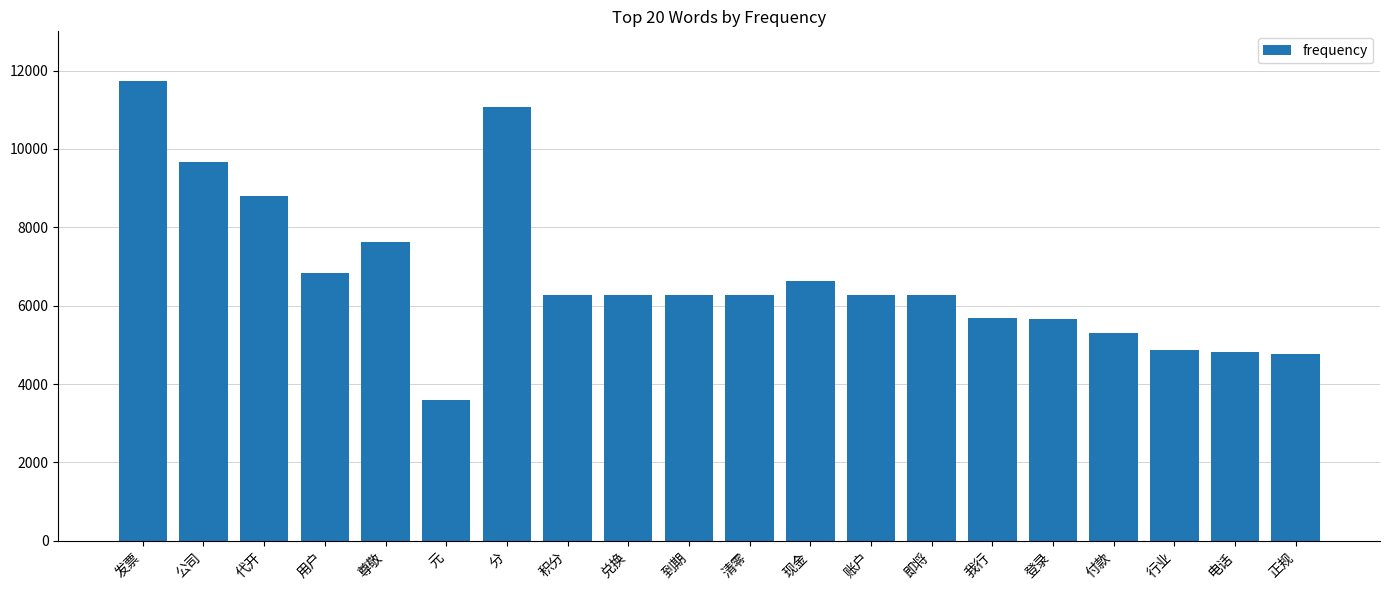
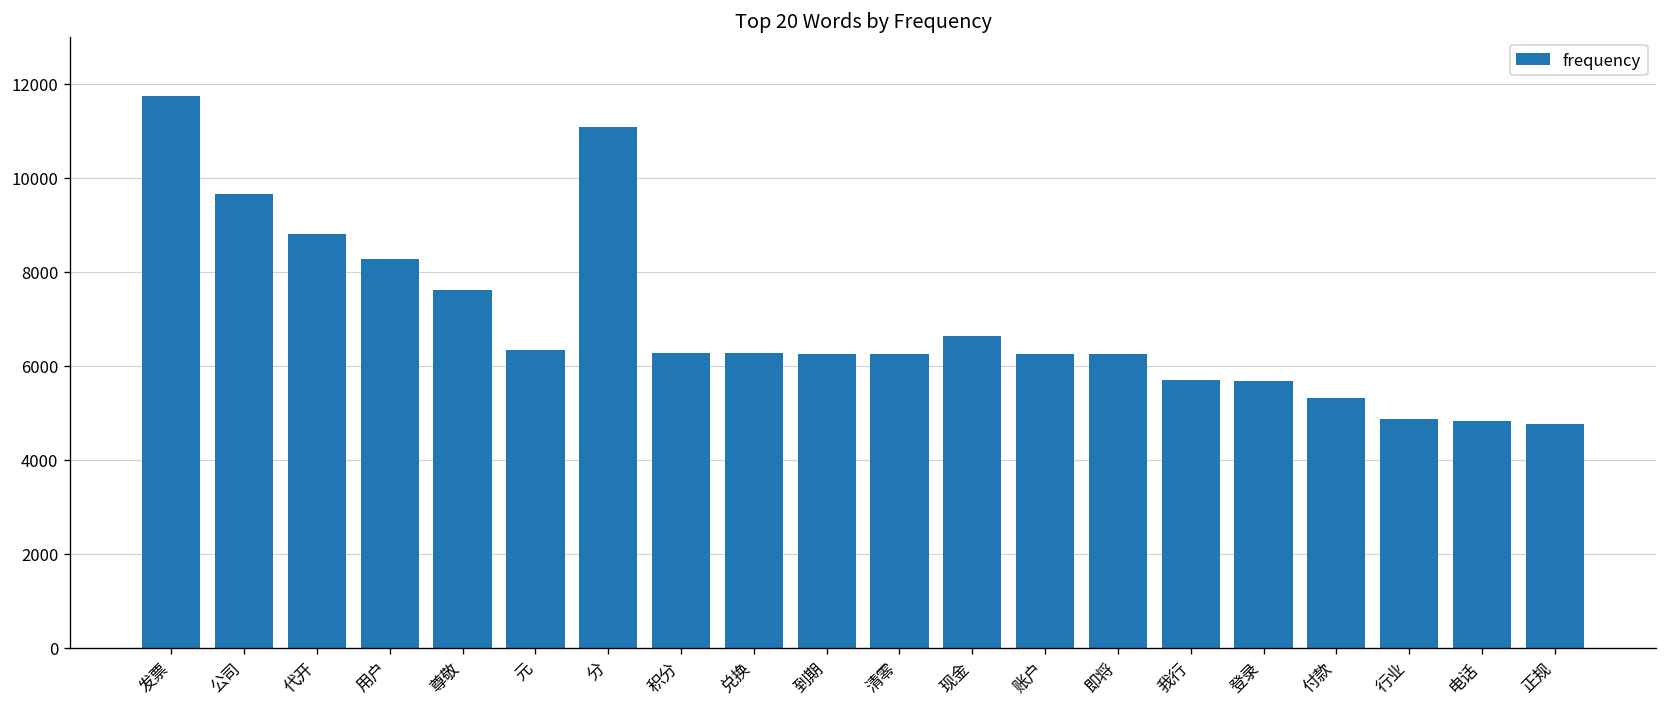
用户: 6800 -> 8300
元: 3600 -> 6300
